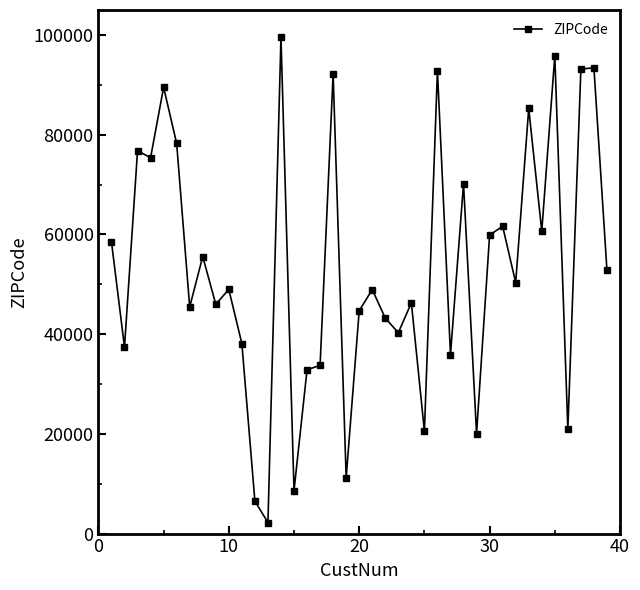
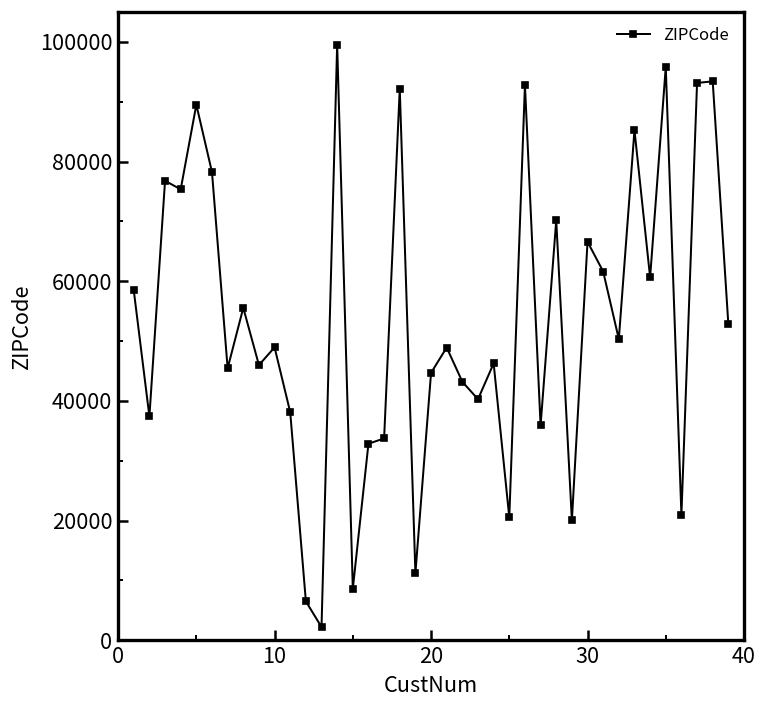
30: 60000 -> 67000
